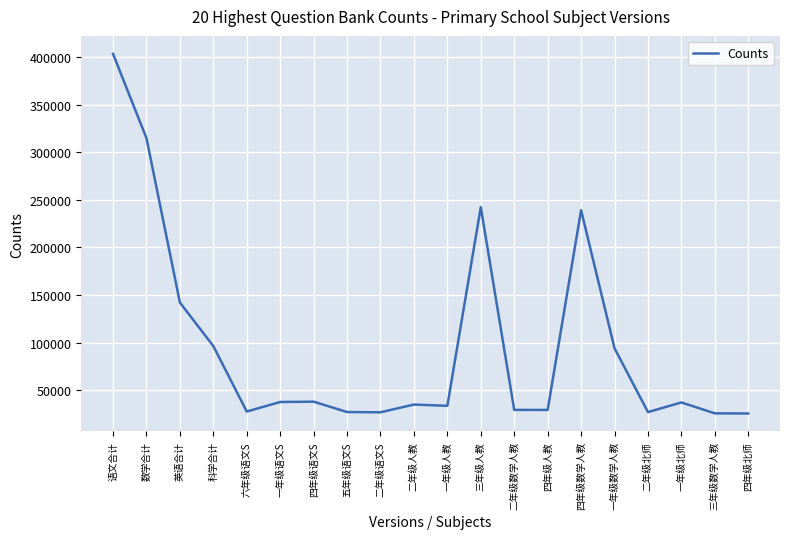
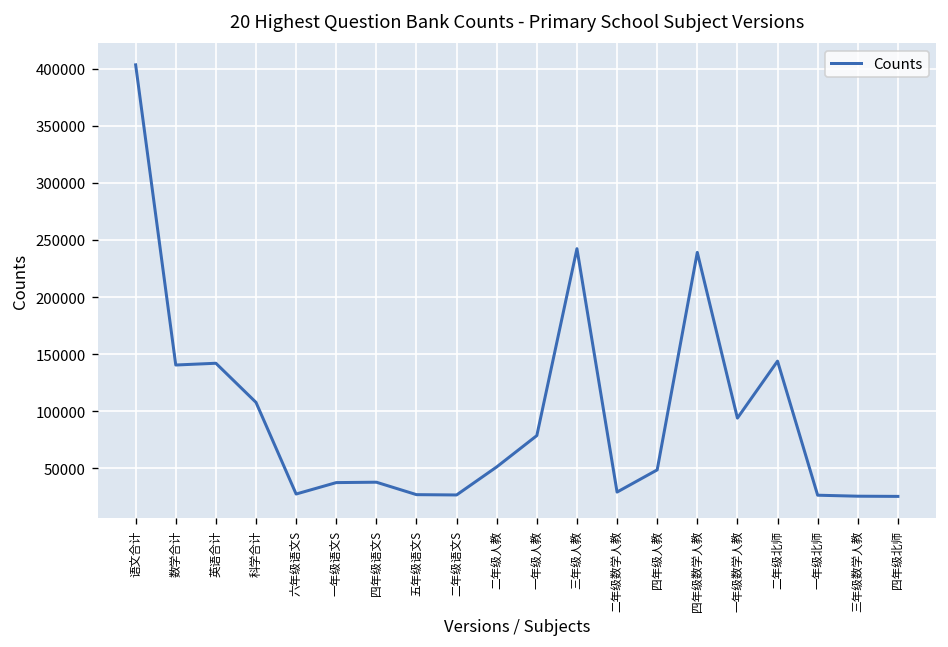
数学合计: 310000 -> 140000
科学合计: 100000 -> 110000
二年级人教: 30000 -> 50000
一年级人教: 30000 -> 80000
四年级人教: 30000 -> 50000
二年级北师: 30000 -> 140000
一年级北师: 40000 -> 30000
